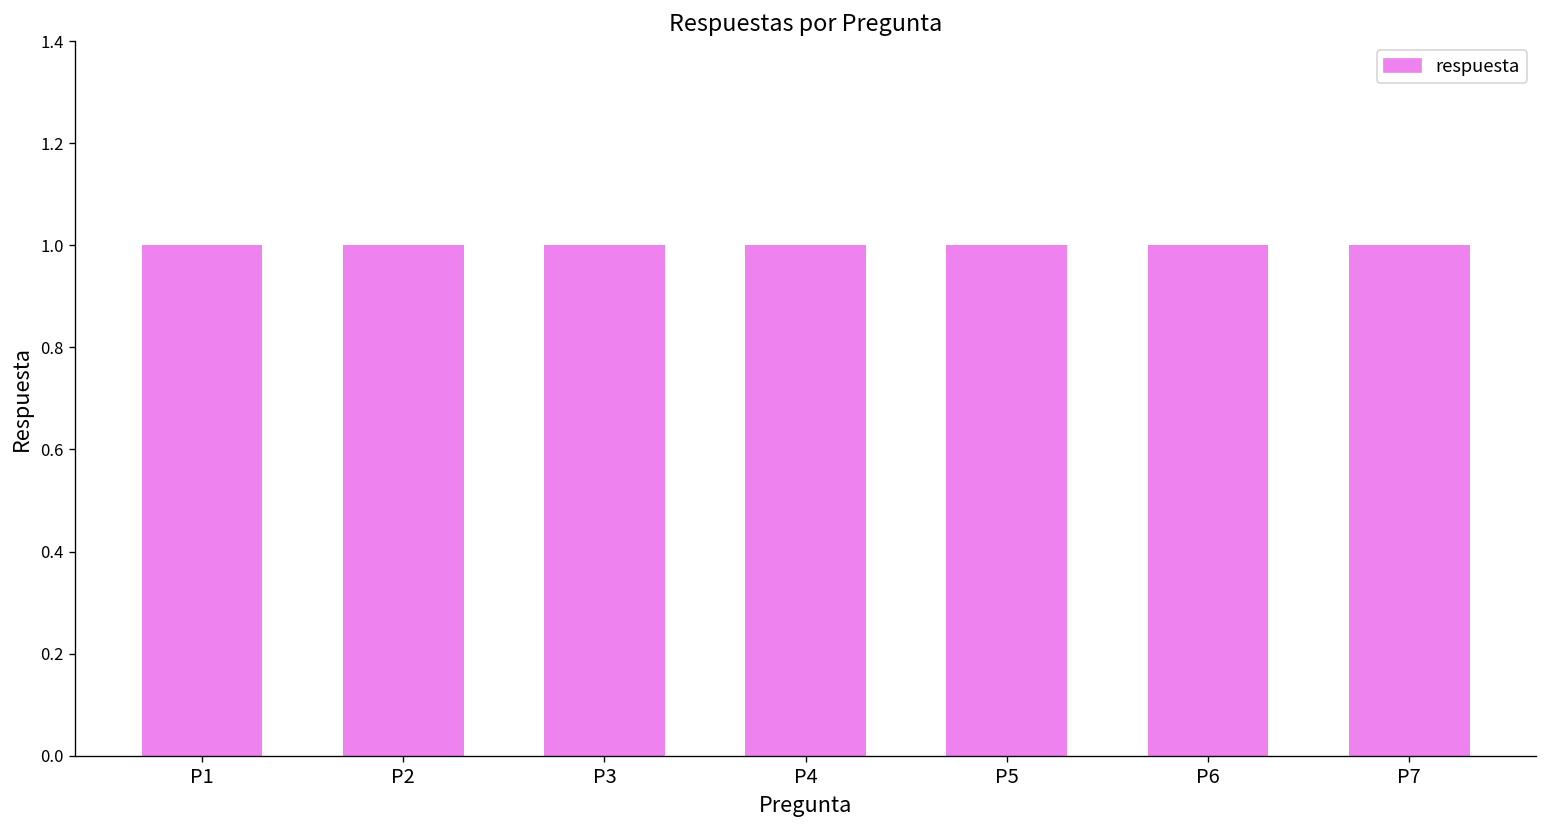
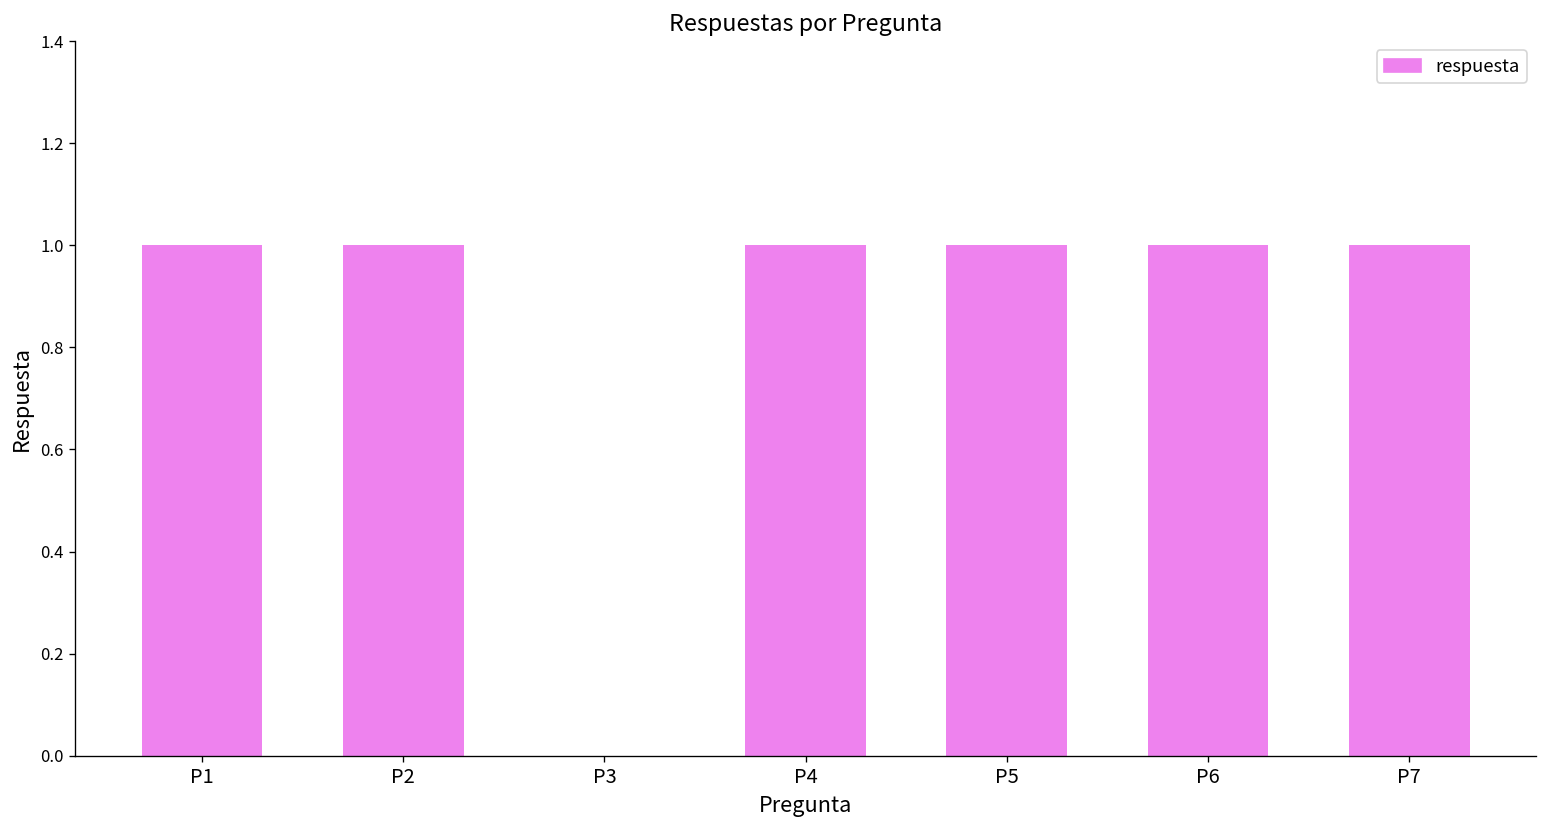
P3: 1 -> 0
